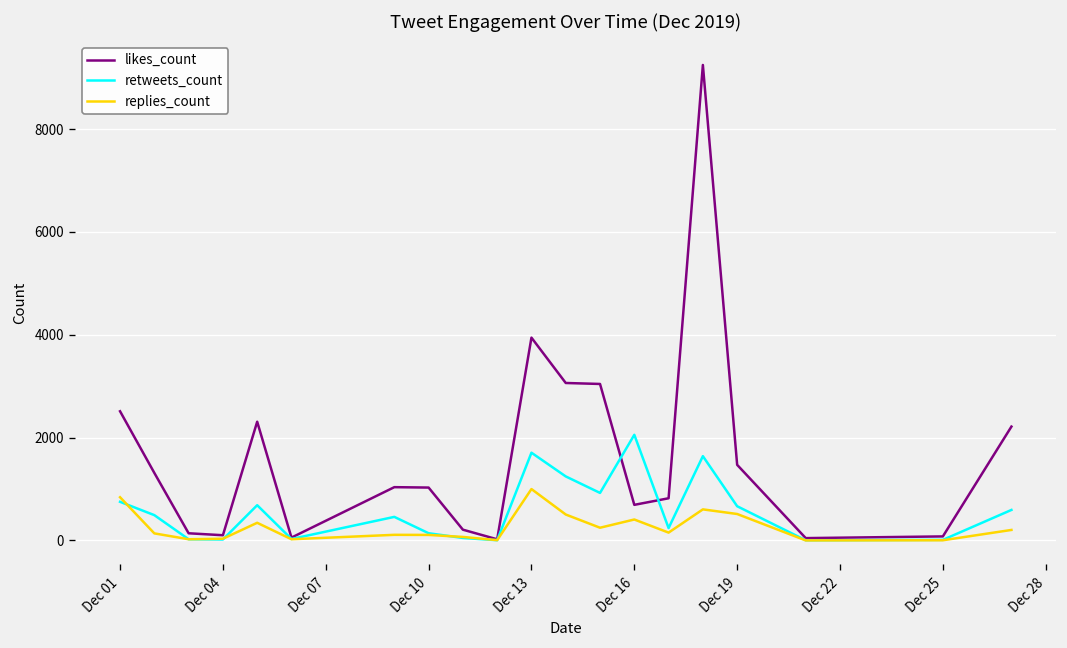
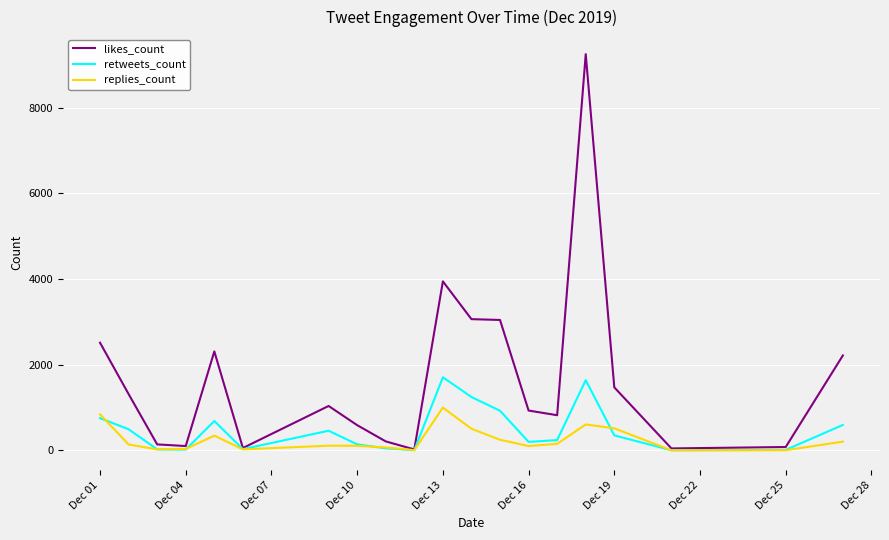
likes_count, Dec 10: 1000 -> 600
likes_count, Dec 16: 700 -> 900
retweets_count, Dec 16: 2100 -> 200
replies_count, Dec 16: 400 -> 100
retweets_count, Dec 19: 700 -> 400
